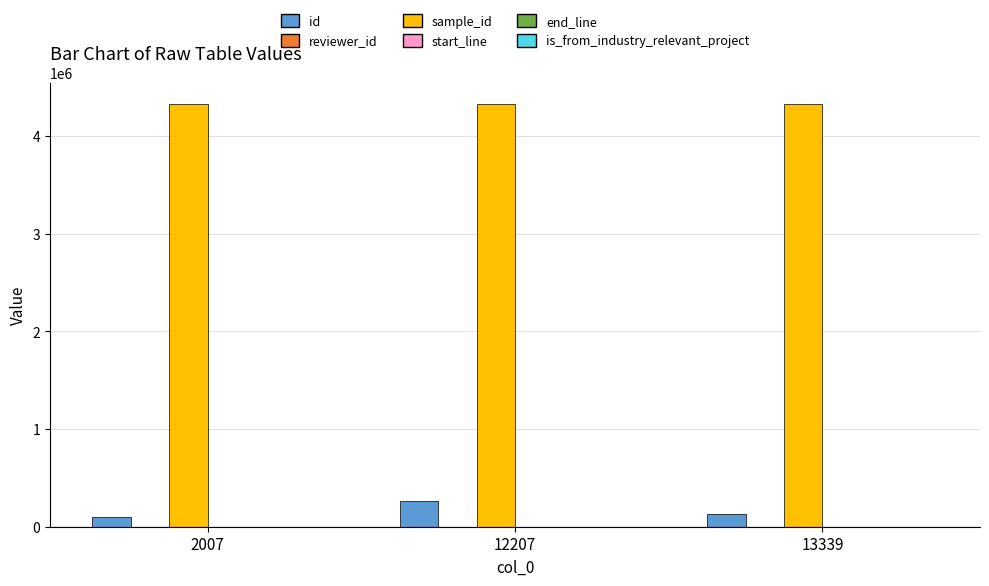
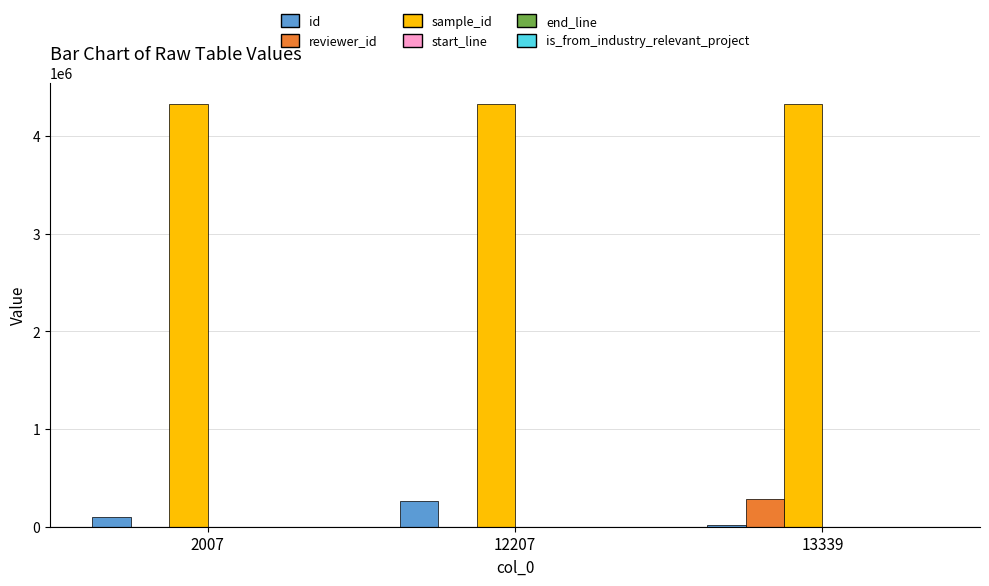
id, 13339: 100000 -> 0
reviewer_id, 13339: 0 -> 300000
